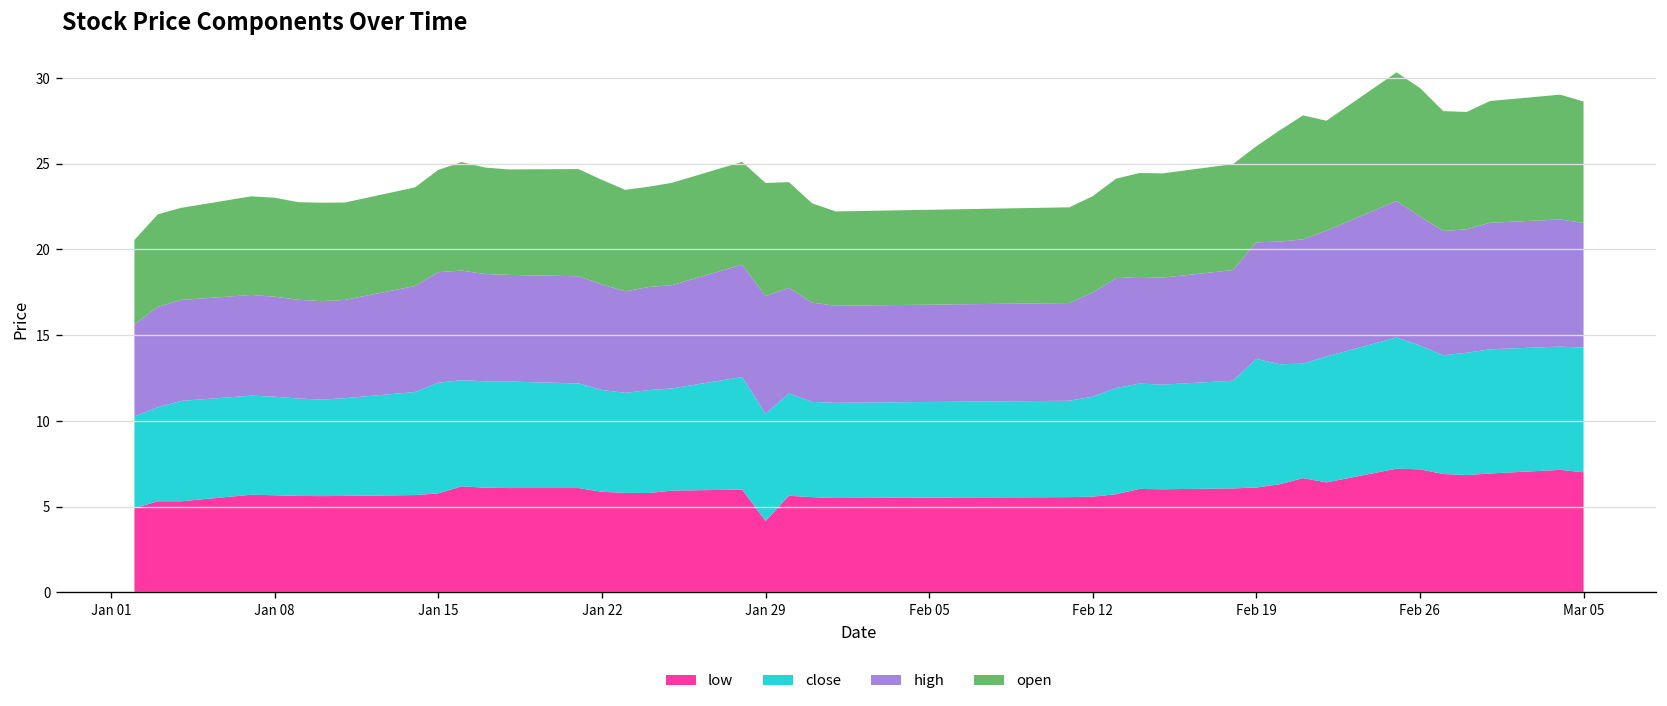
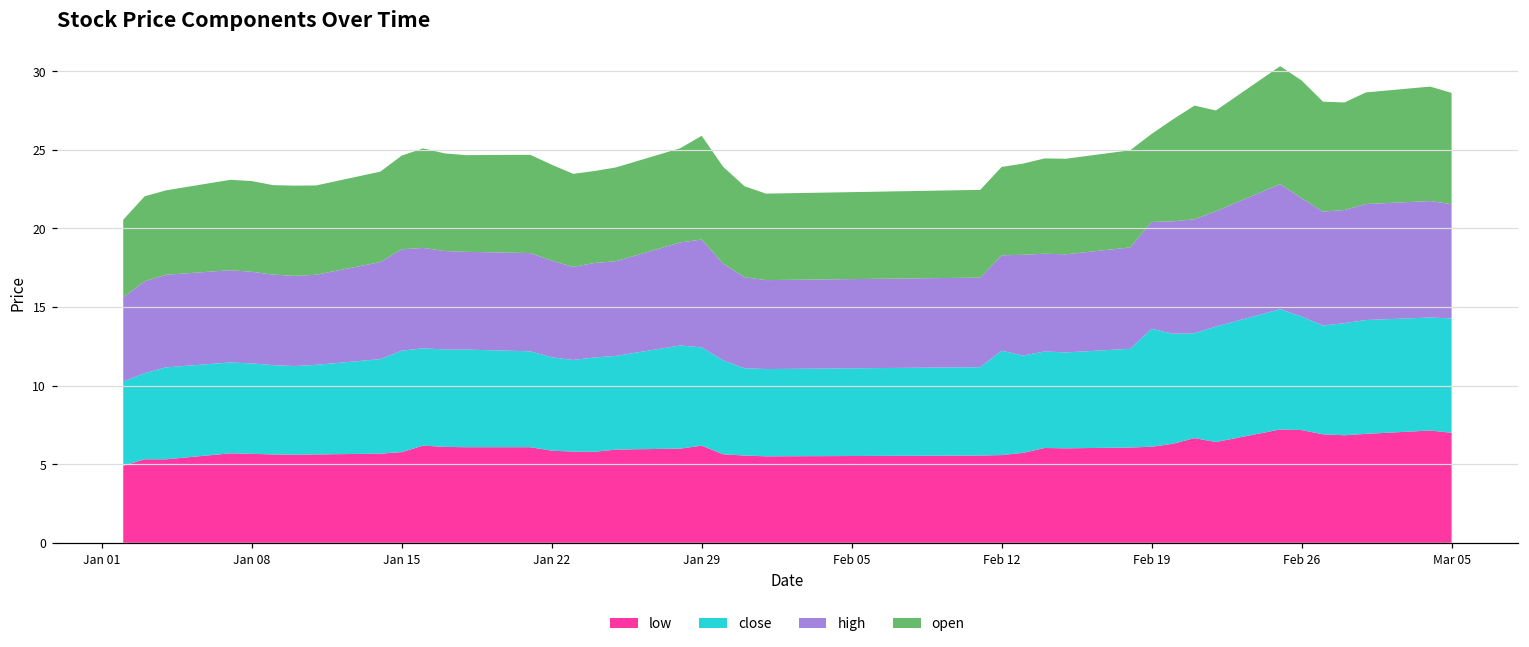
low, Jan 29: 4.2 -> 6.2
close, Feb 12: 5.8 -> 6.6
